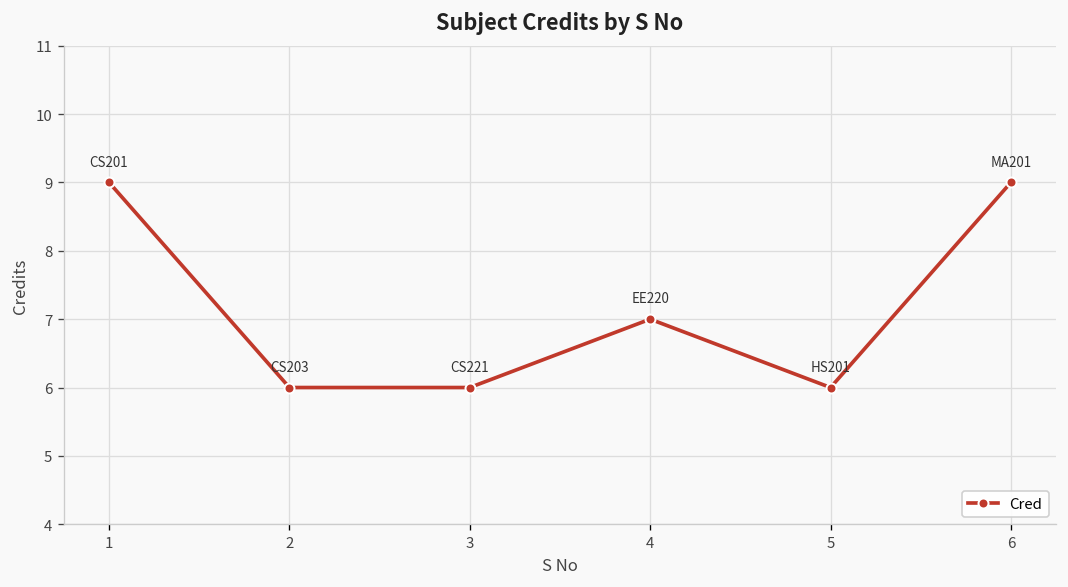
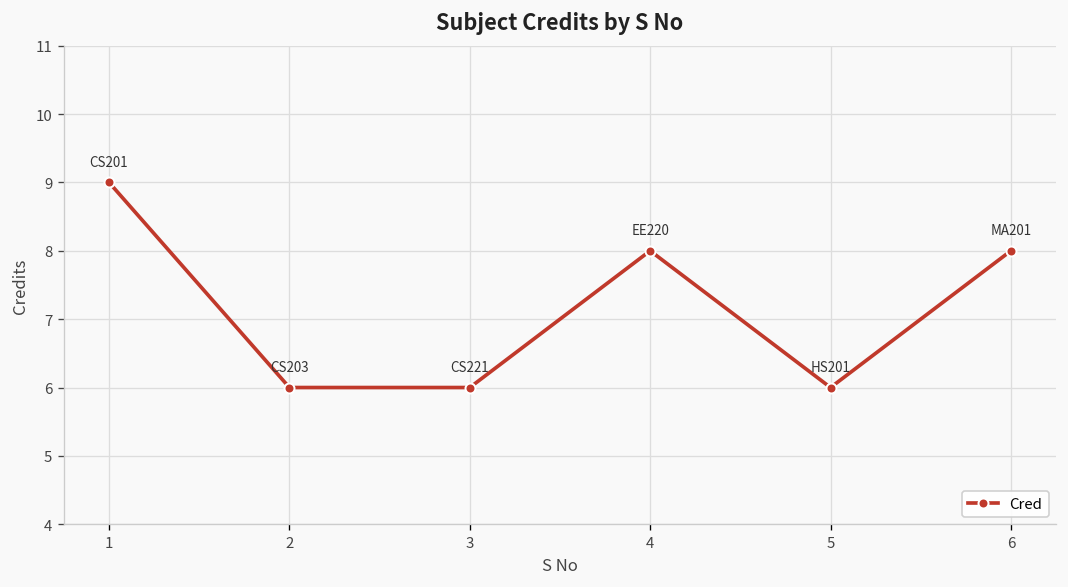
4: 7 -> 8
6: 9 -> 8
